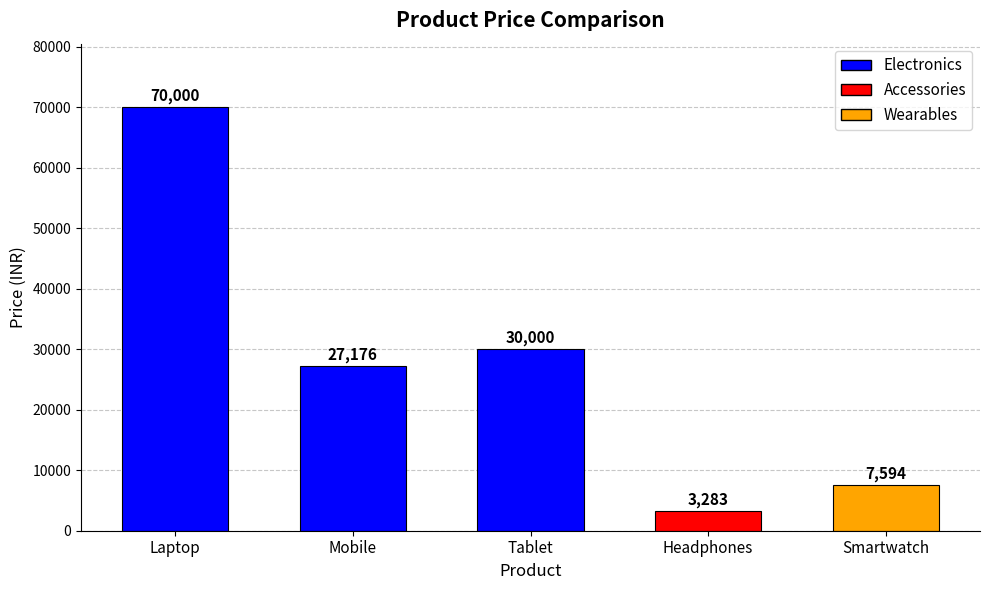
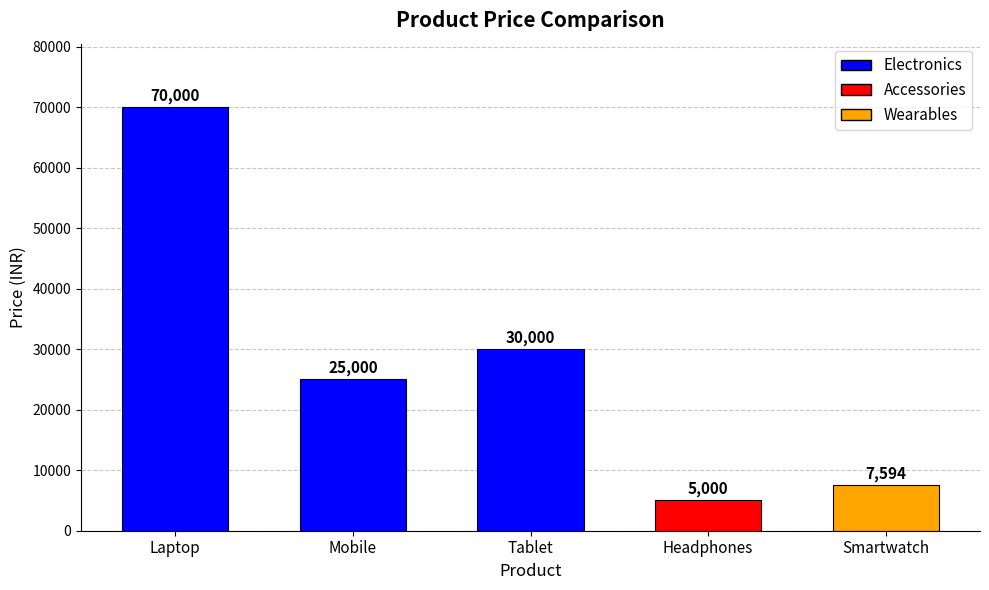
Mobile: 27,176 -> 25,000
Headphones: 3,283 -> 5,000
